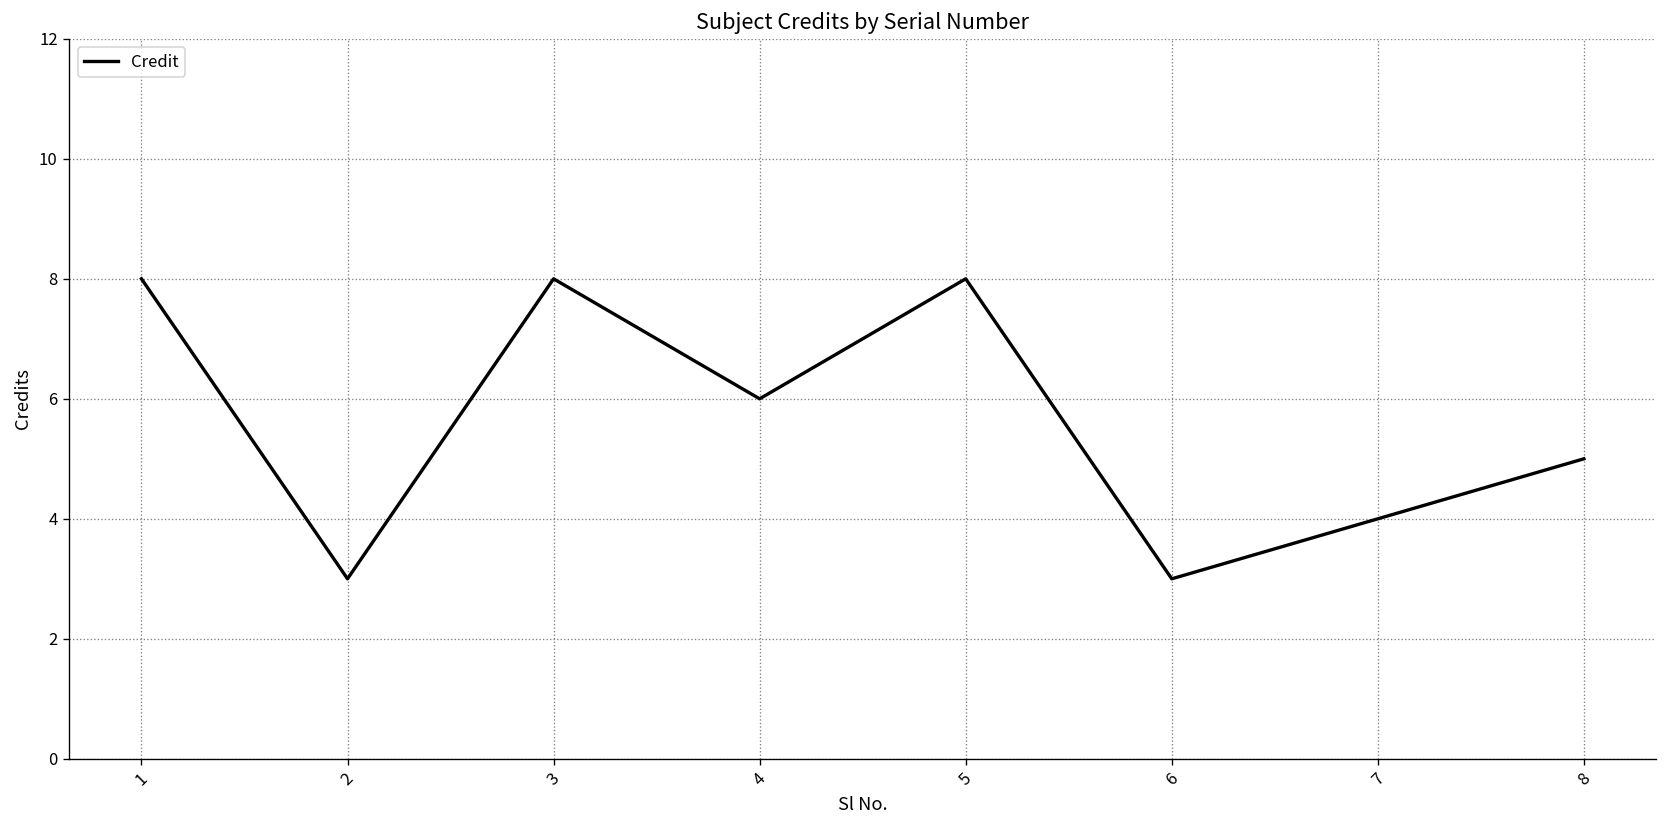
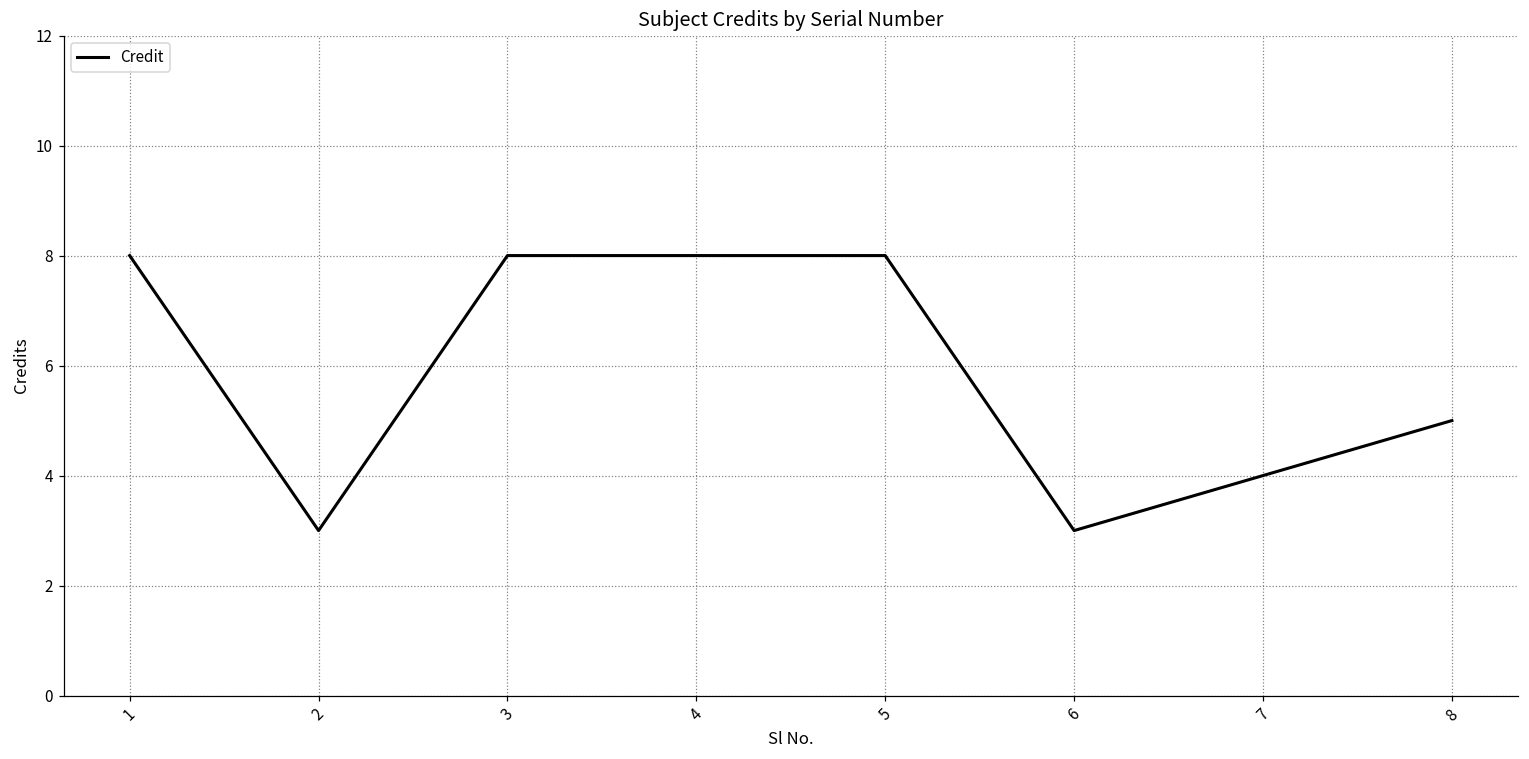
4: 6 -> 8
